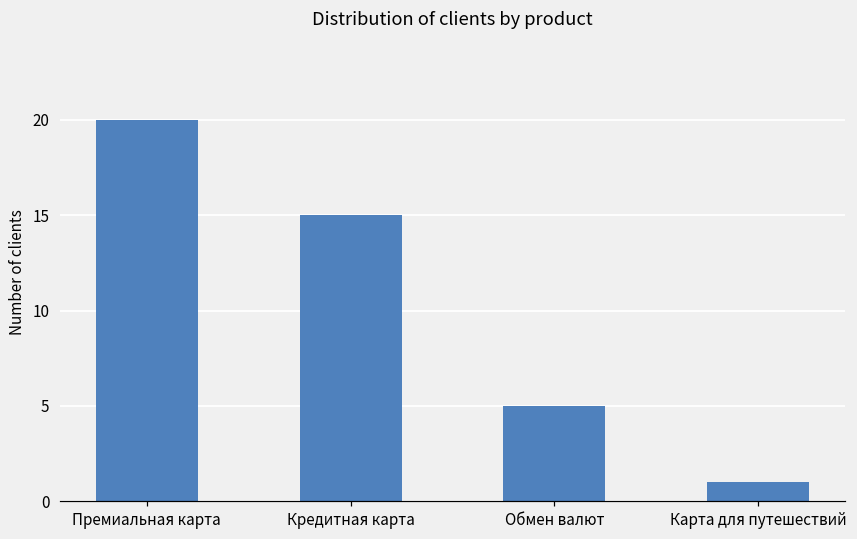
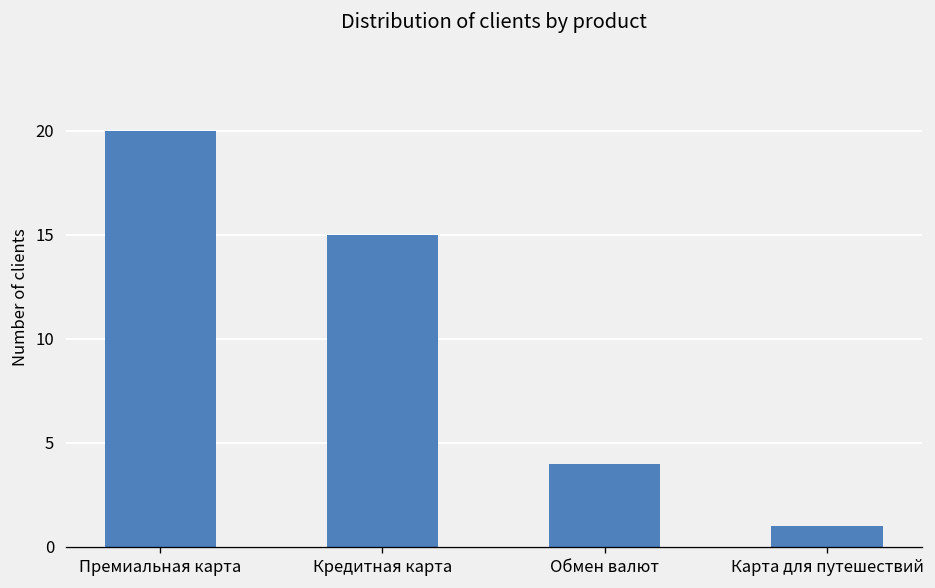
Обмен валют: 5 -> 4
